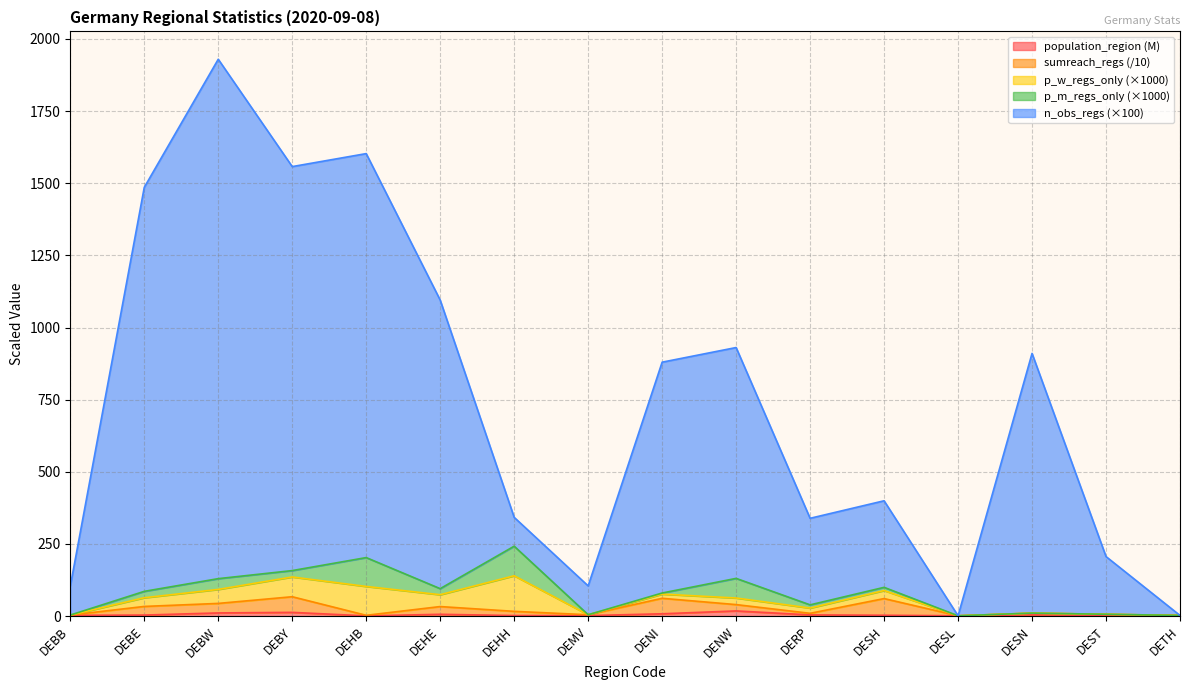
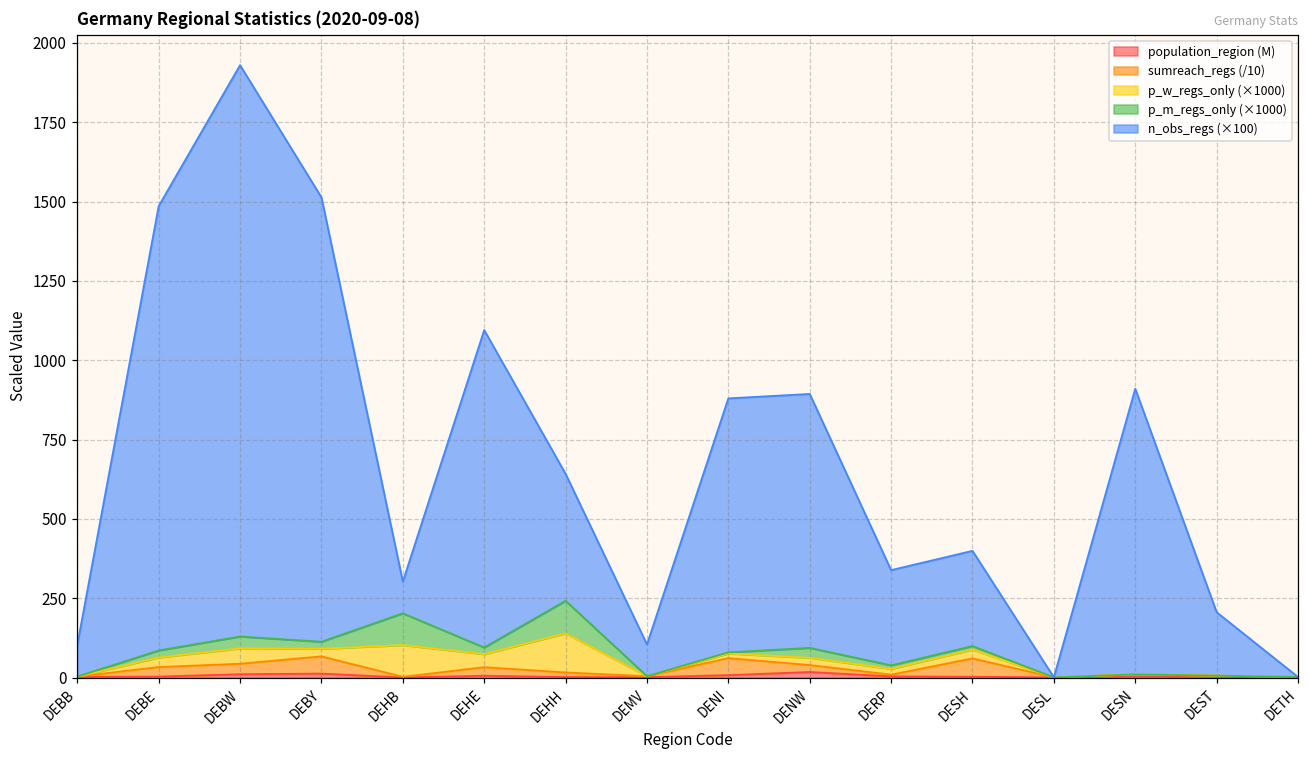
p_w_regs_only (×1000), DEBY: 70 -> 20
n_obs_regs (×100), DEHB: 1400 -> 100
n_obs_regs (×100), DEHH: 100 -> 400
p_m_regs_only (×1000), DENW: 70 -> 30
